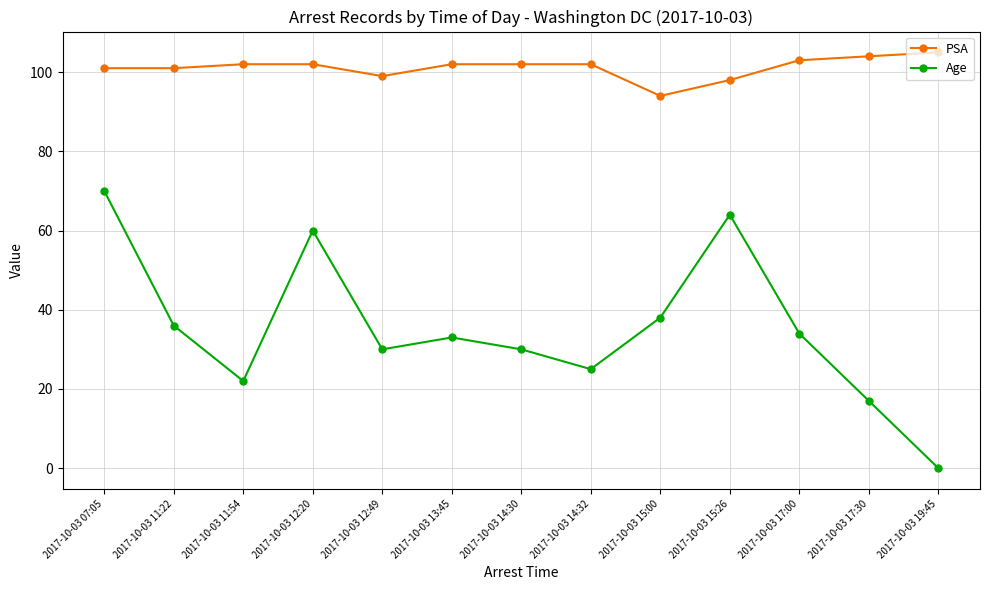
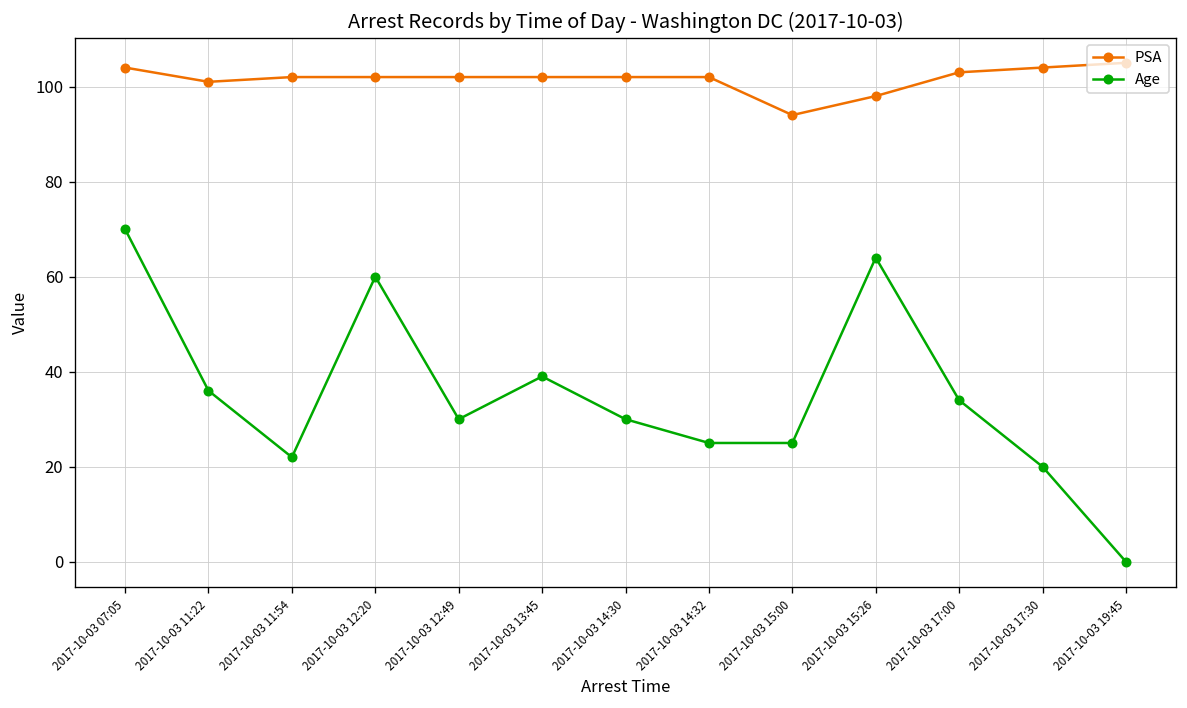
PSA, 2017-10-03 07:05: 101 -> 104
PSA, 2017-10-03 12:49: 99 -> 102
Age, 2017-10-03 13:45: 33 -> 39
Age, 2017-10-03 15:00: 38 -> 25
Age, 2017-10-03 17:30: 17 -> 20
